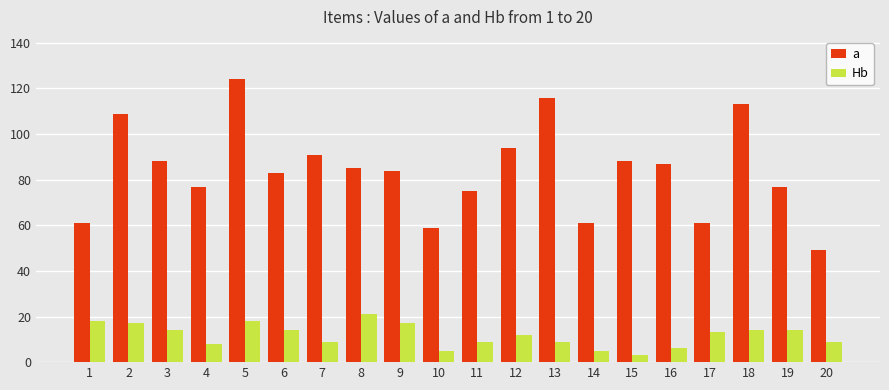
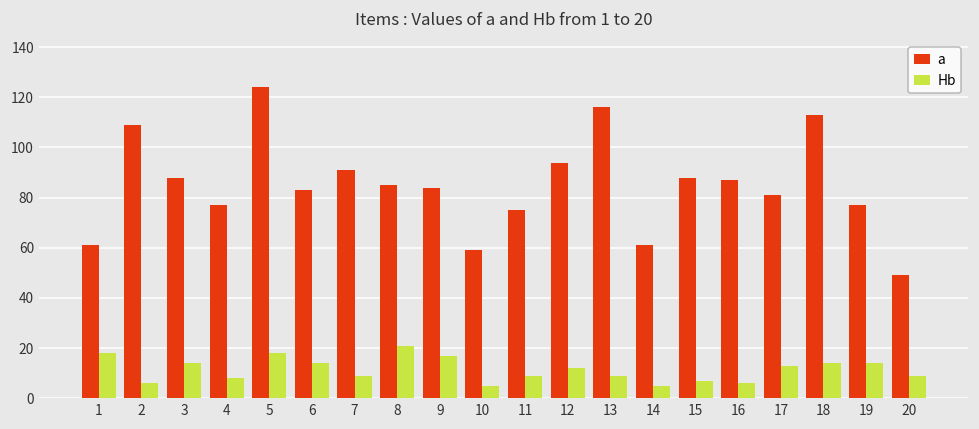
Hb, 2: 17 -> 6
Hb, 15: 3 -> 7
a, 17: 61 -> 81
